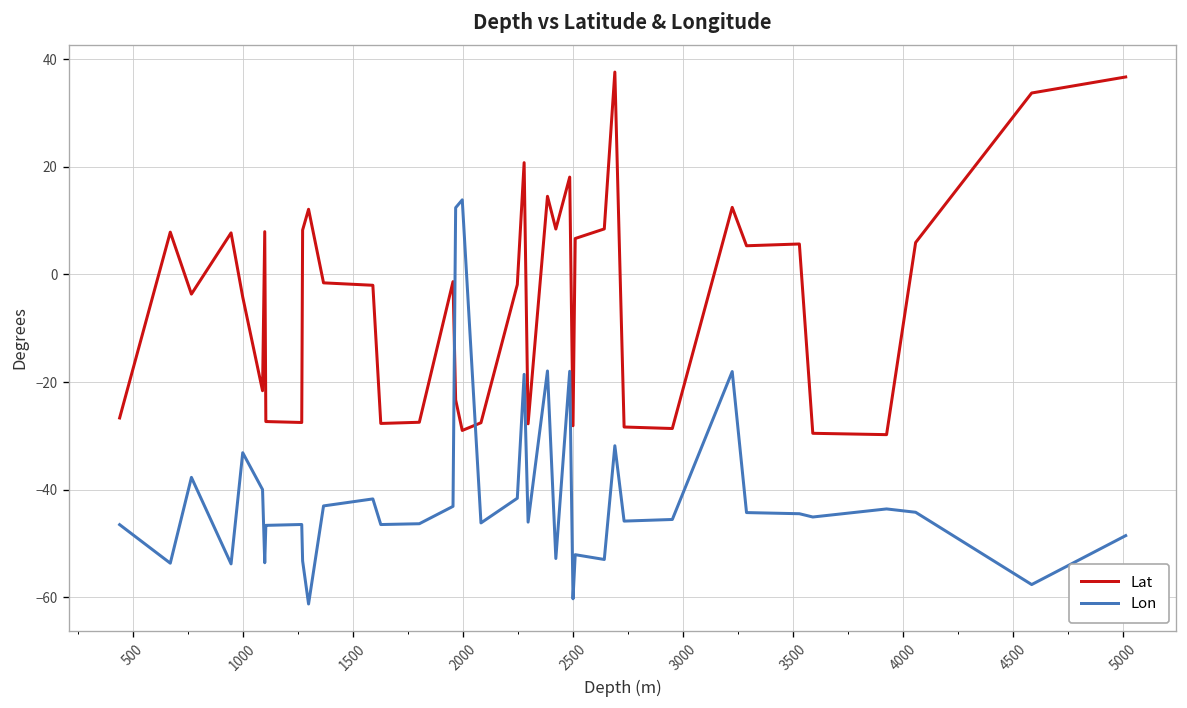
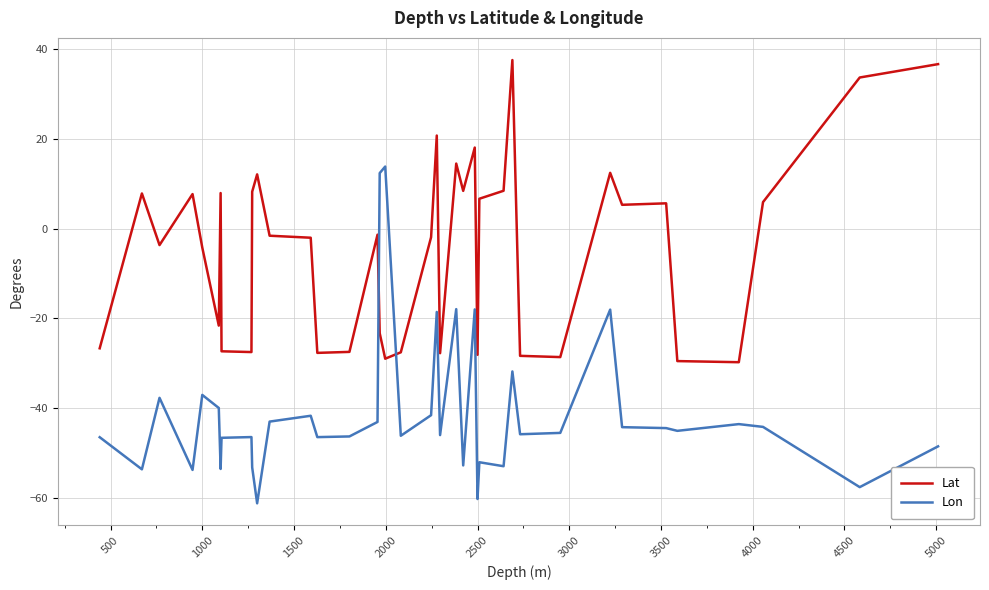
Lon, 1000: -33 -> -37
